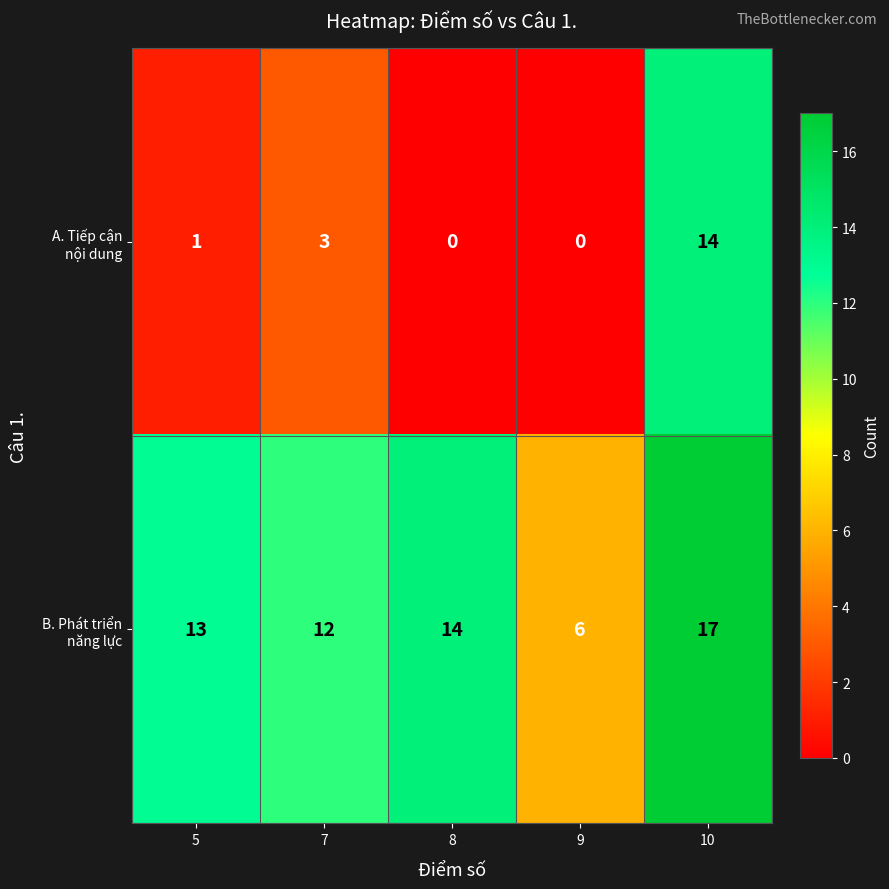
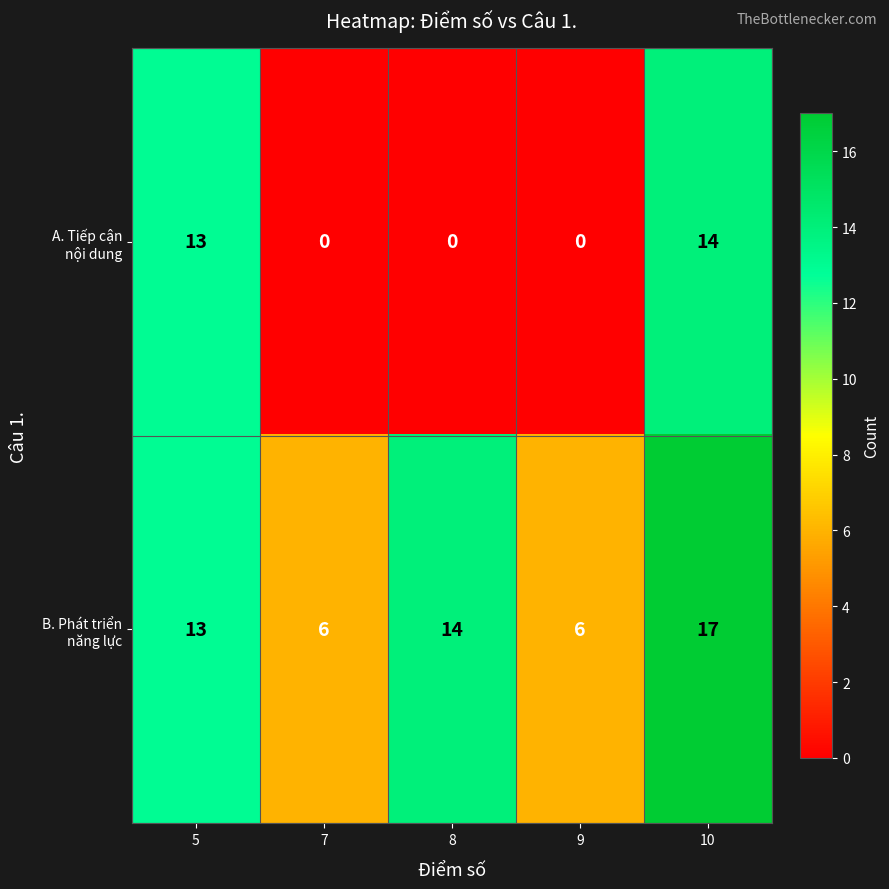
A. Tiếp cận nội dung, 5: 1 -> 13
A. Tiếp cận nội dung, 7: 3 -> 0
B. Phát triển năng lực, 7: 12 -> 6
